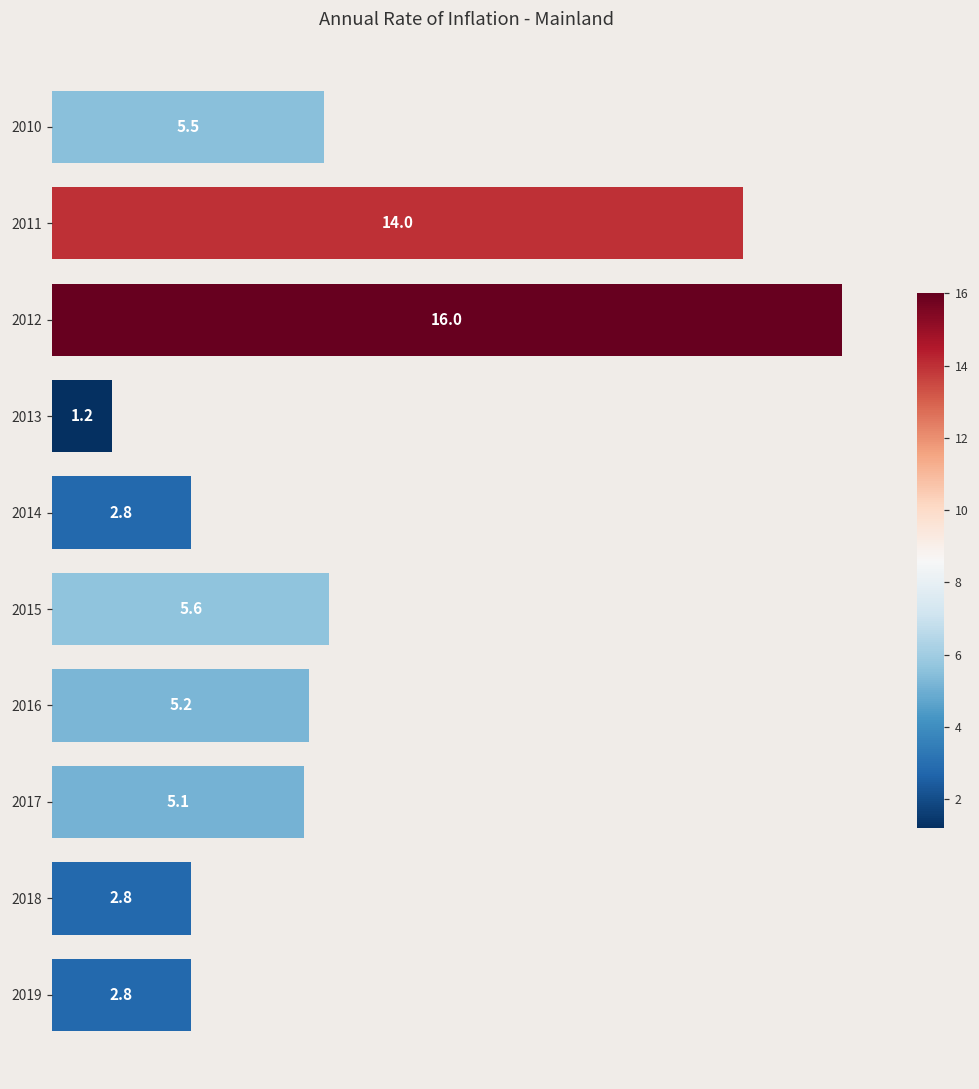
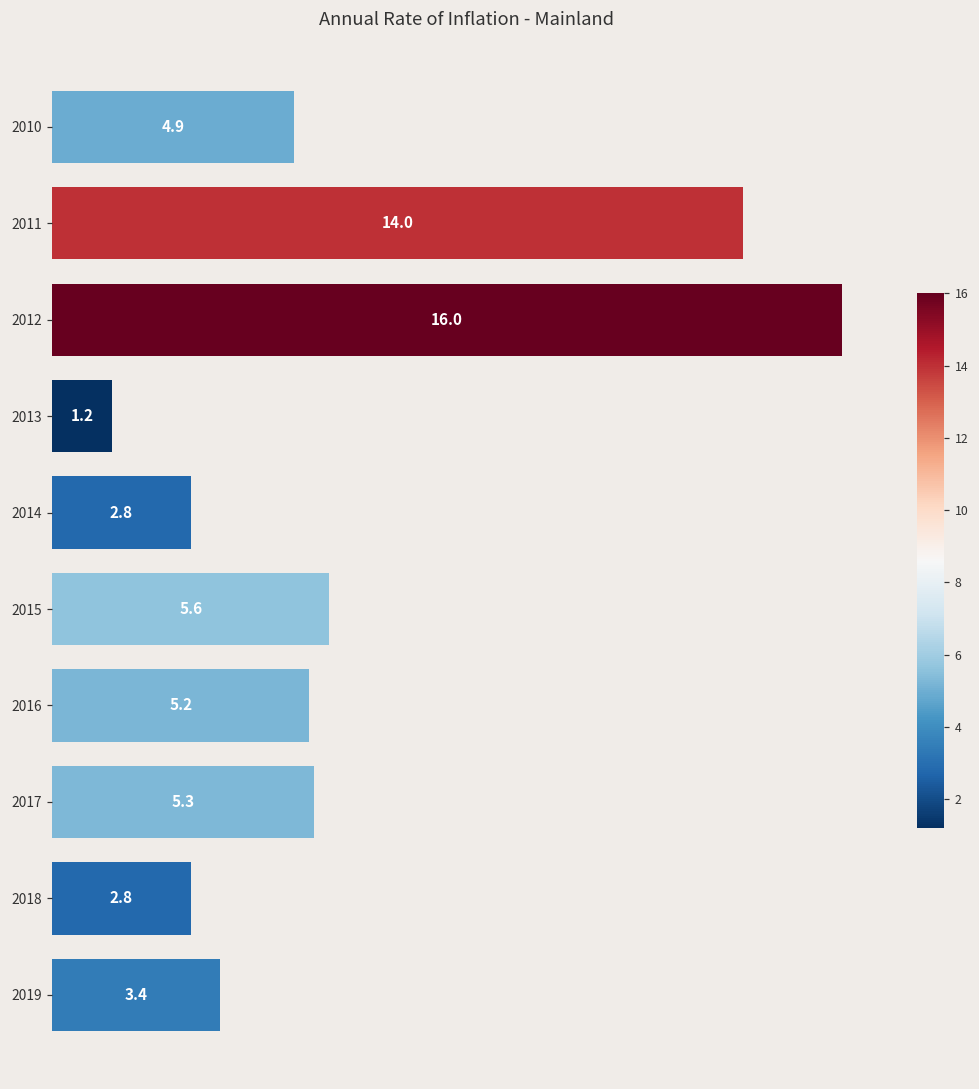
2010: 5.5 -> 4.9
2017: 5.1 -> 5.3
2019: 2.8 -> 3.4
